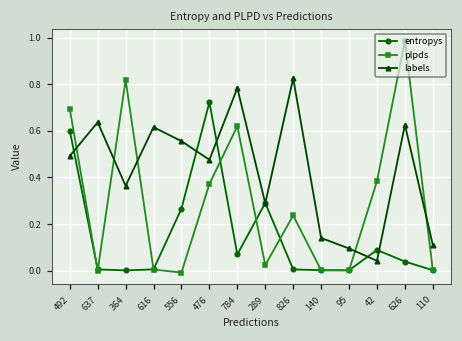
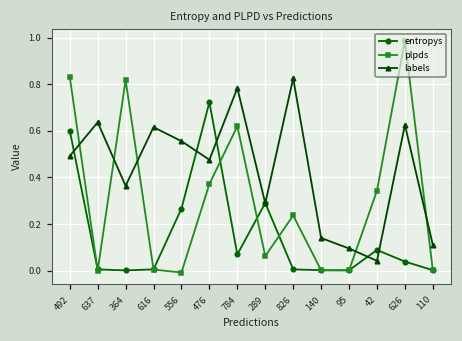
plpds, 492: 0.69 -> 0.83
plpds, 289: 0.02 -> 0.06
plpds, 42: 0.38 -> 0.34
